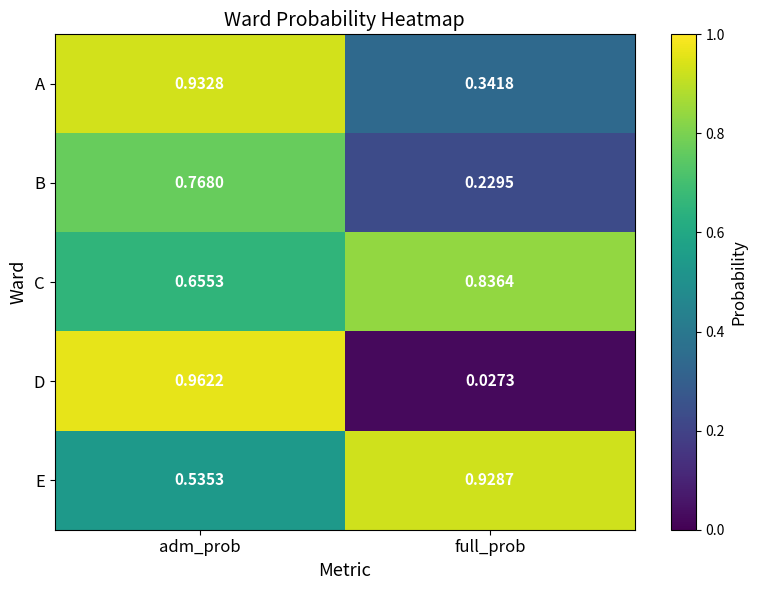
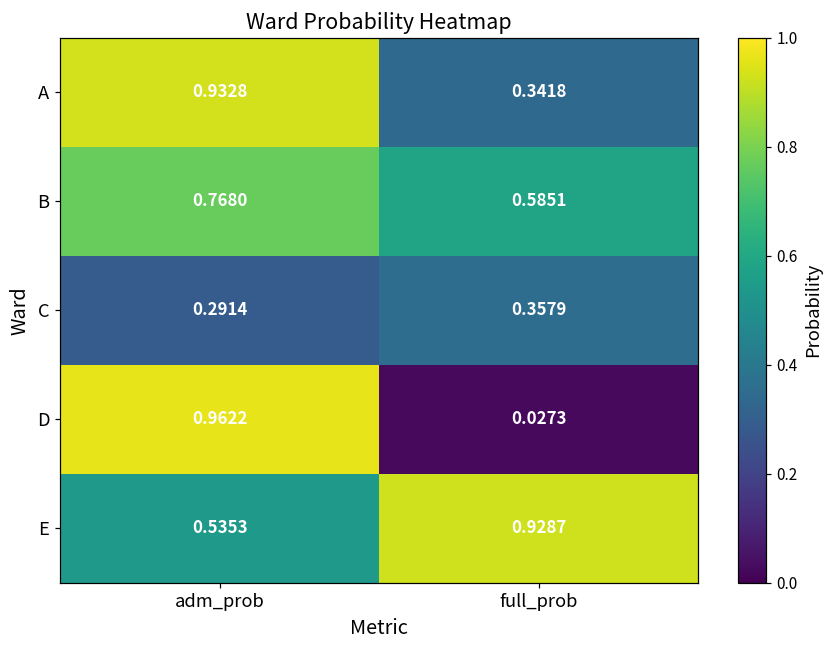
B, full_prob: 0.2295 -> 0.5851
C, adm_prob: 0.6553 -> 0.2914
C, full_prob: 0.8364 -> 0.3579
